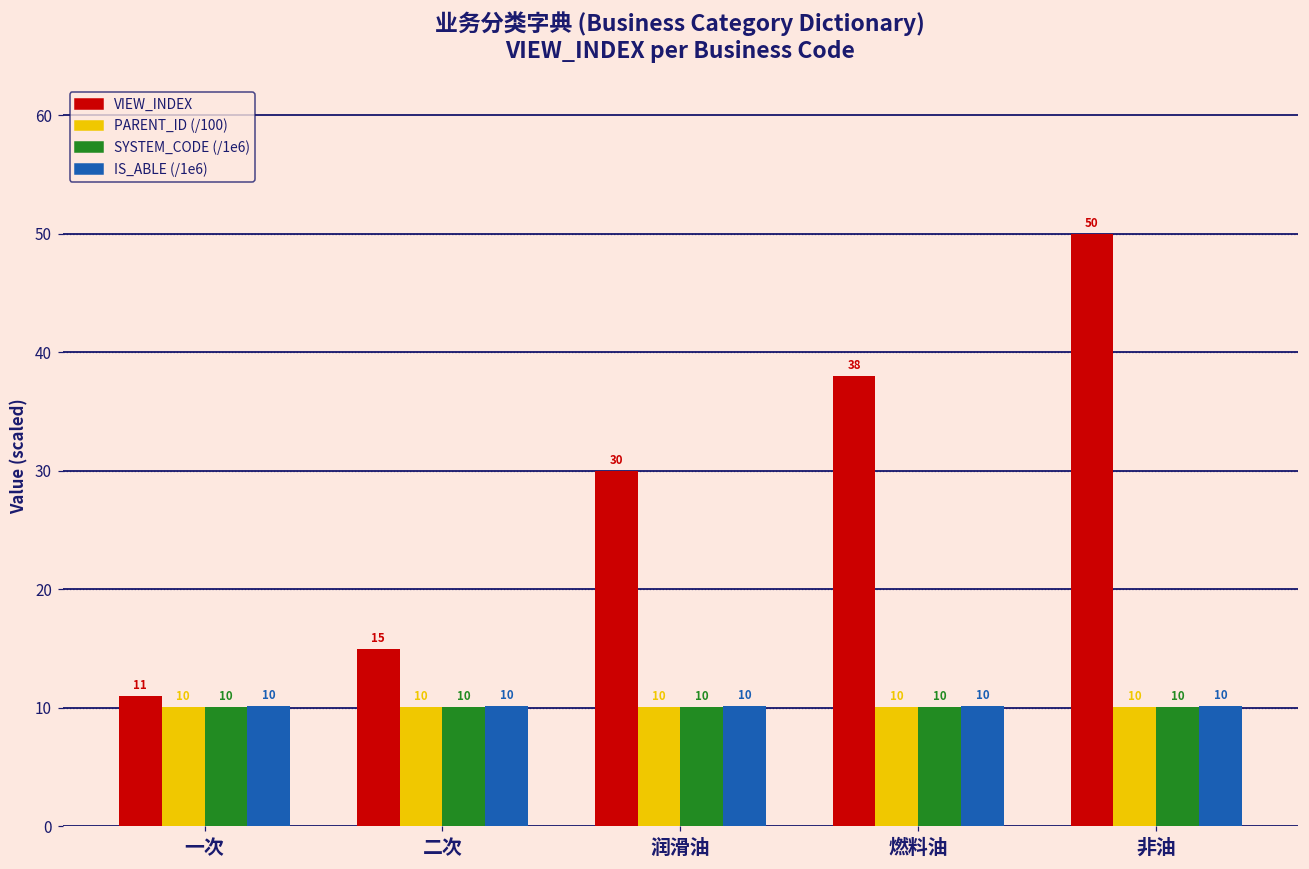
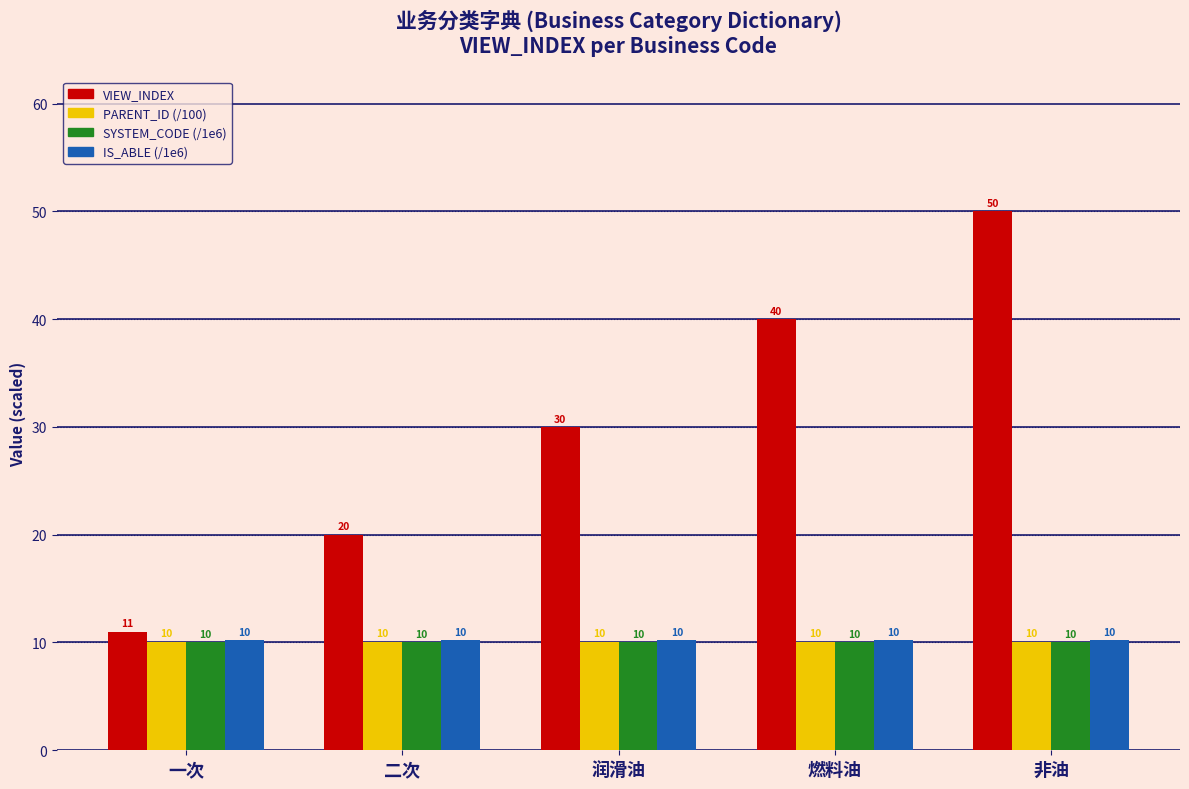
VIEW_INDEX, 二次: 15 -> 20
VIEW_INDEX, 燃料油: 38 -> 40
